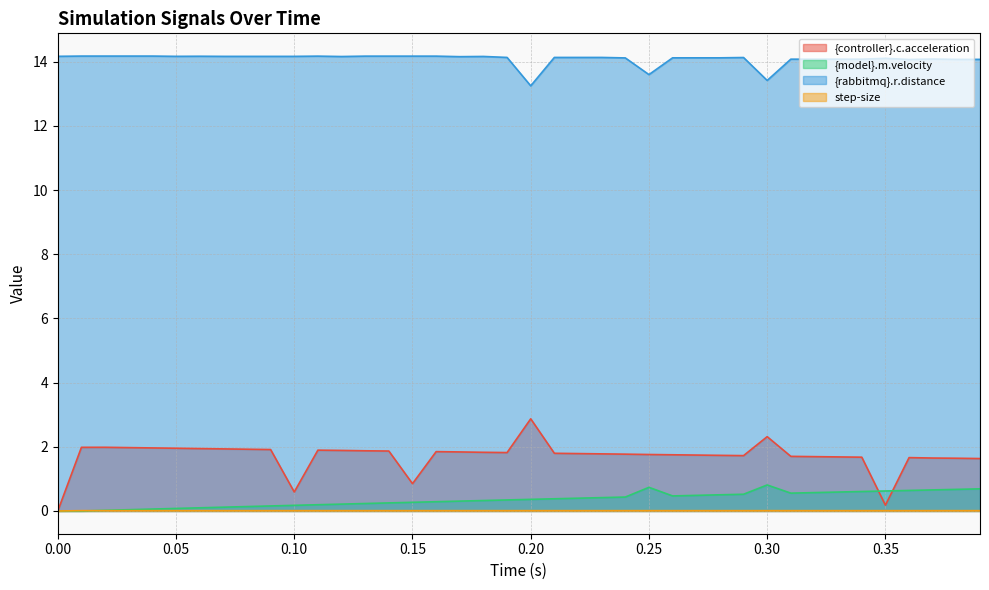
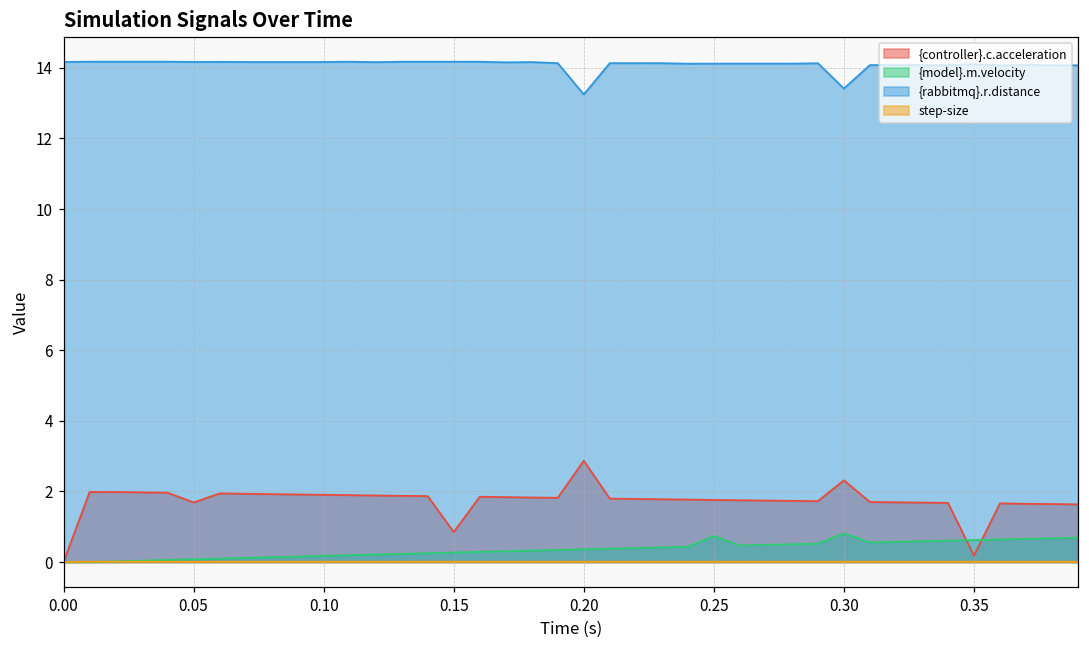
{controller}.c.acceleration, 0.05: 2.0 -> 1.7
{controller}.c.acceleration, 0.10: 0.6 -> 1.9
{rabbitmq}.r.distance, 0.25: 13.6 -> 14.1
